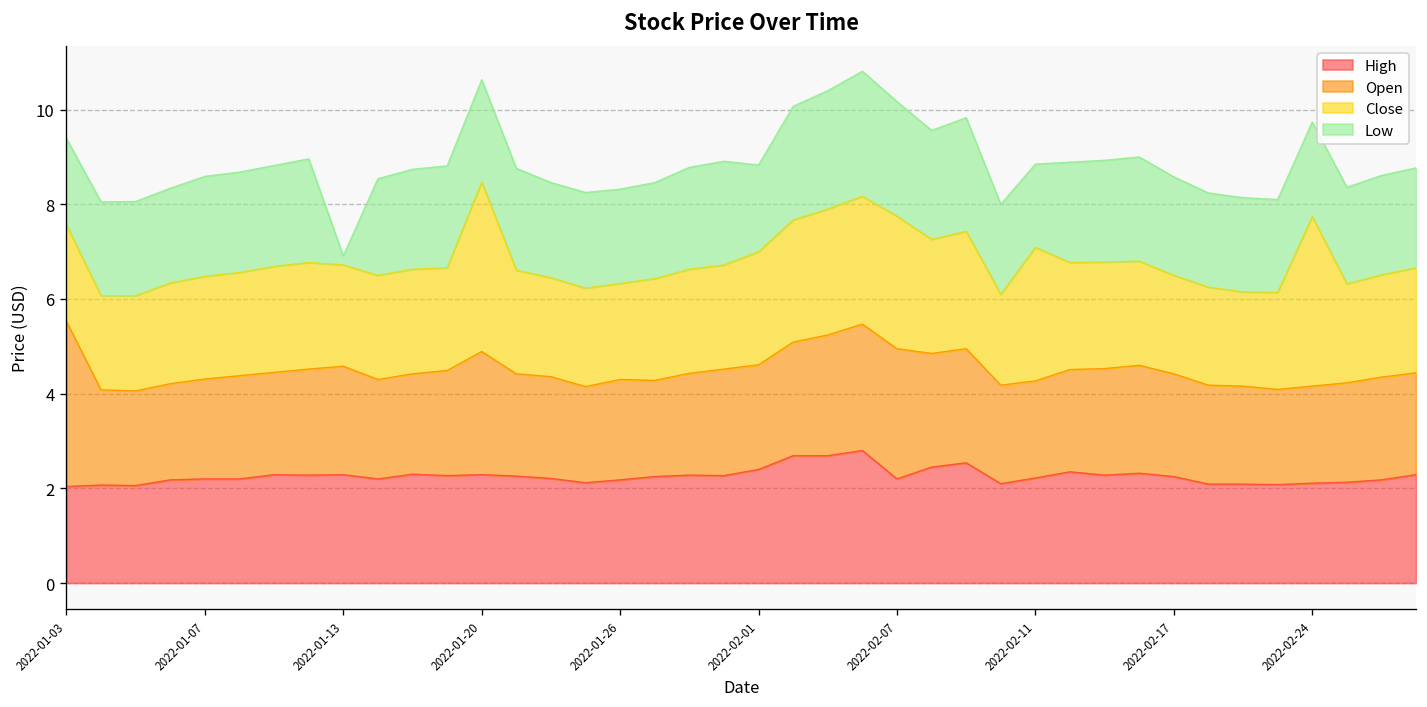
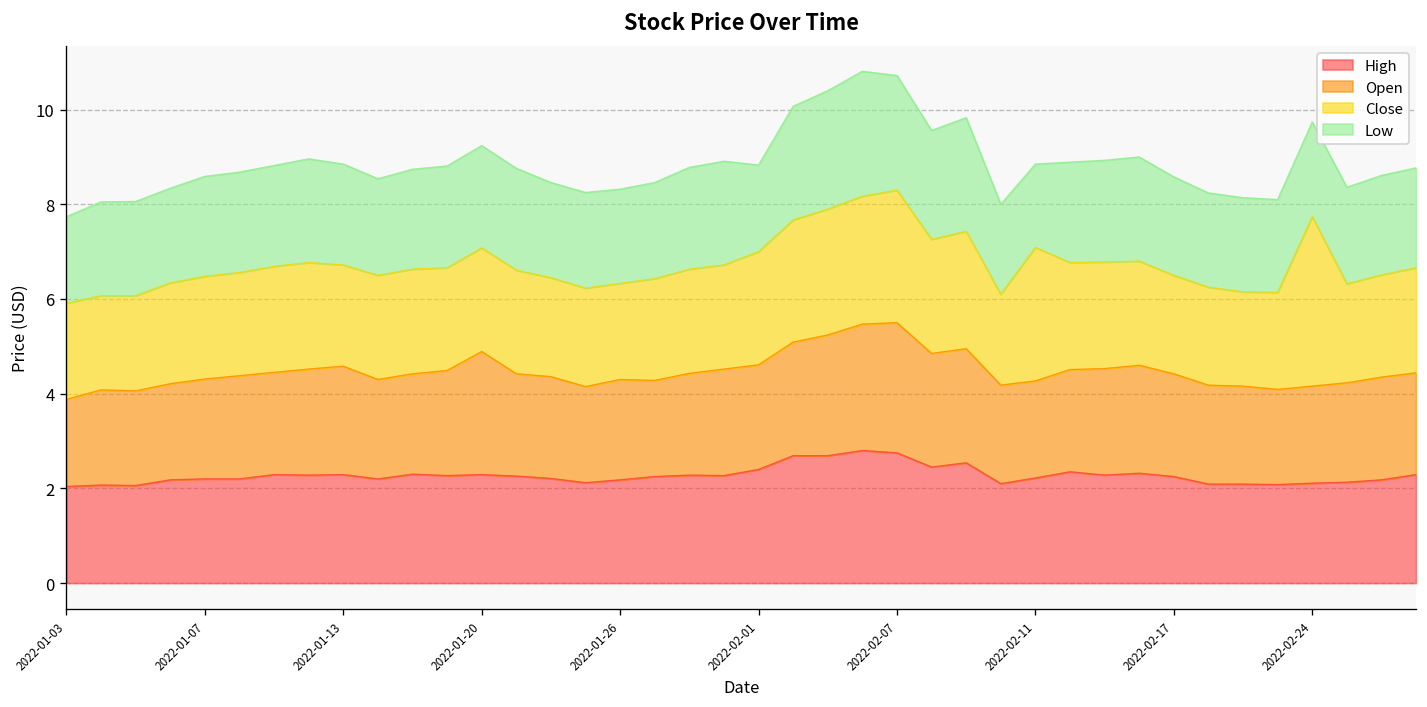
Open, 2022-01-03: 3.5 -> 1.8
Low, 2022-01-13: 0.2 -> 2.1
Close, 2022-01-20: 3.6 -> 2.2
High, 2022-02-07: 2.2 -> 2.8
